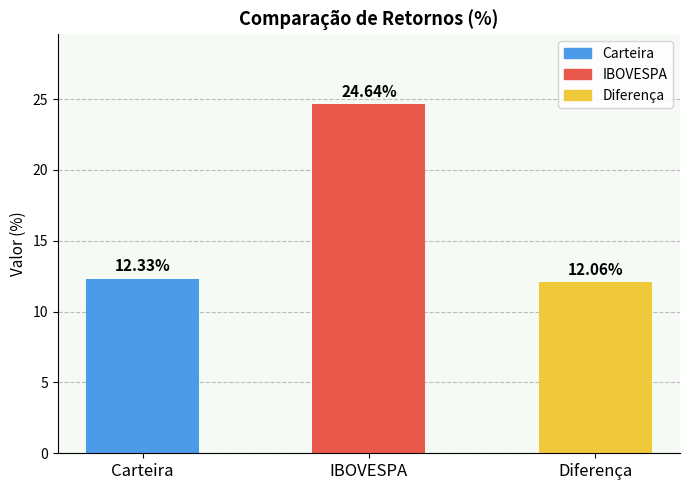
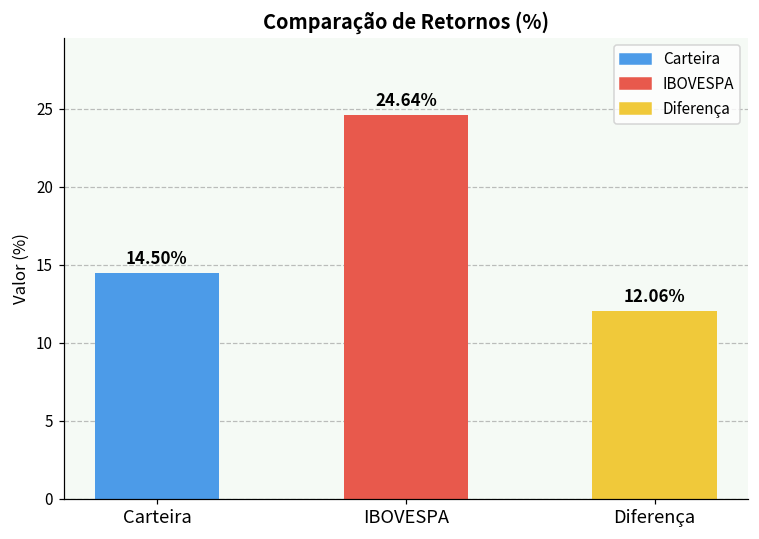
Carteira: 12.33% -> 14.50%
